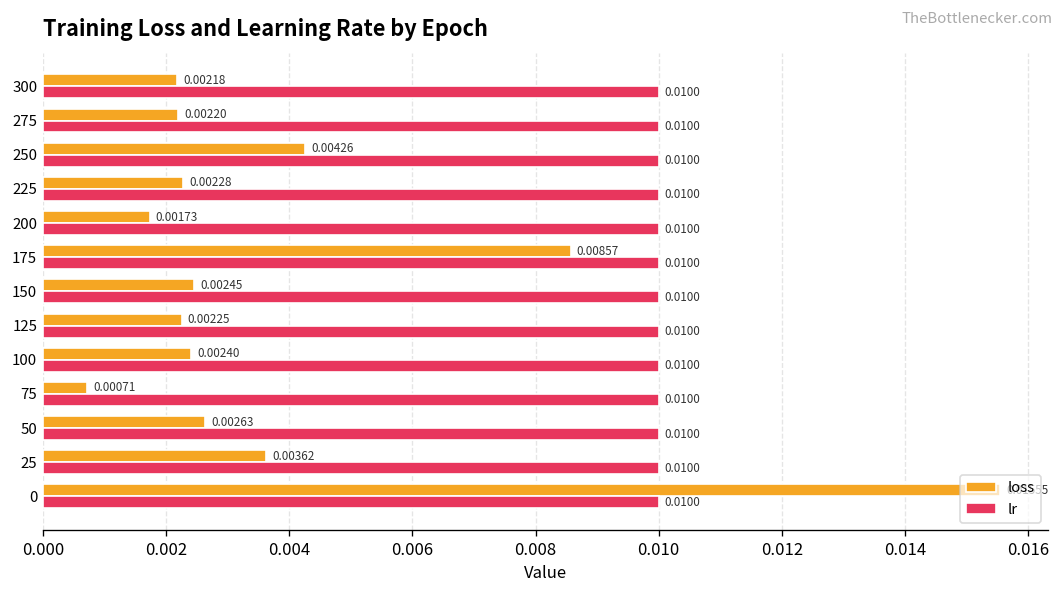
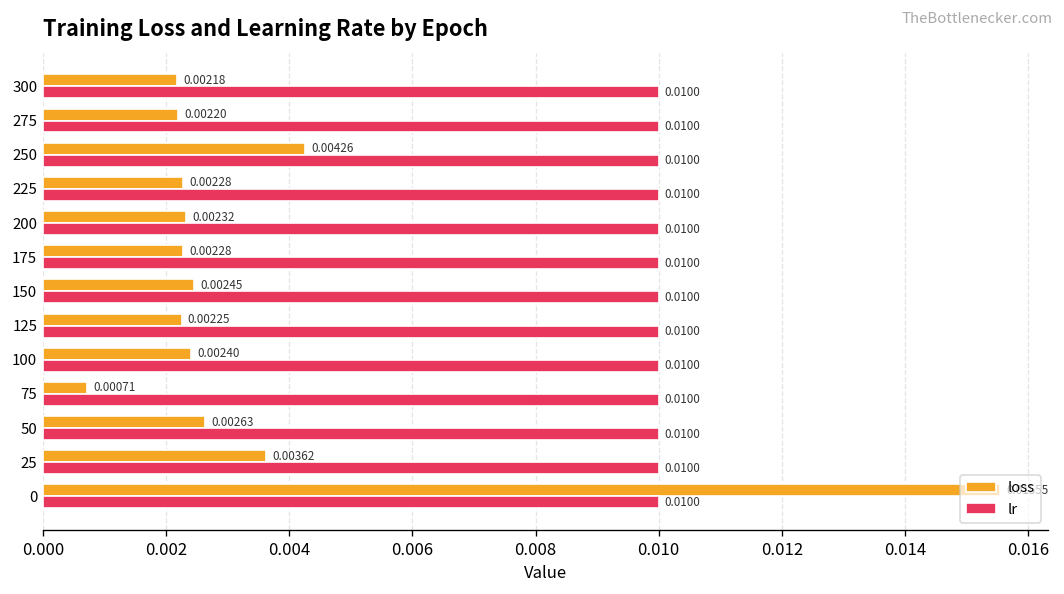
loss, 200: 0.00173 -> 0.00232
loss, 175: 0.00857 -> 0.00228
